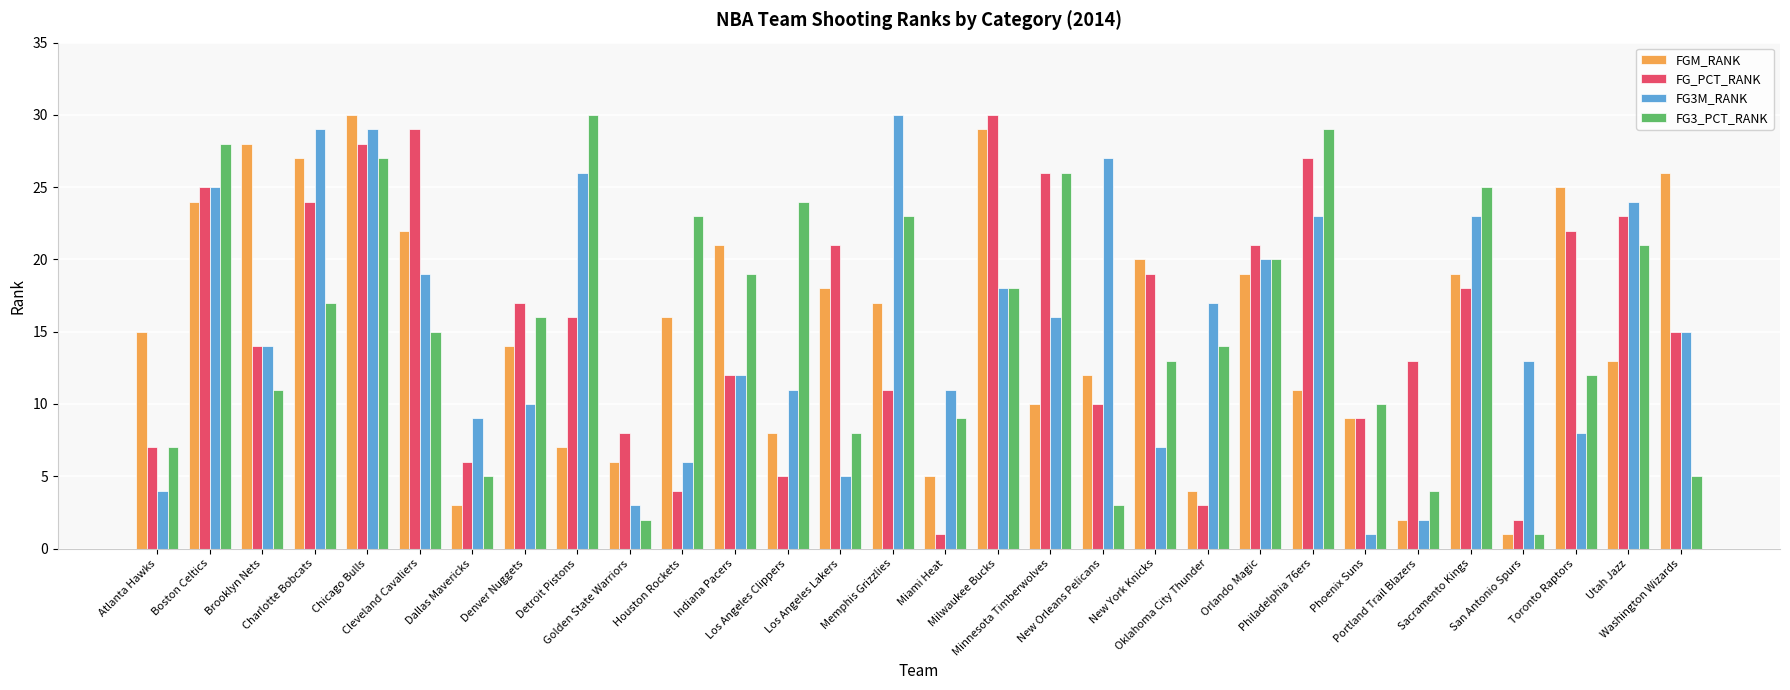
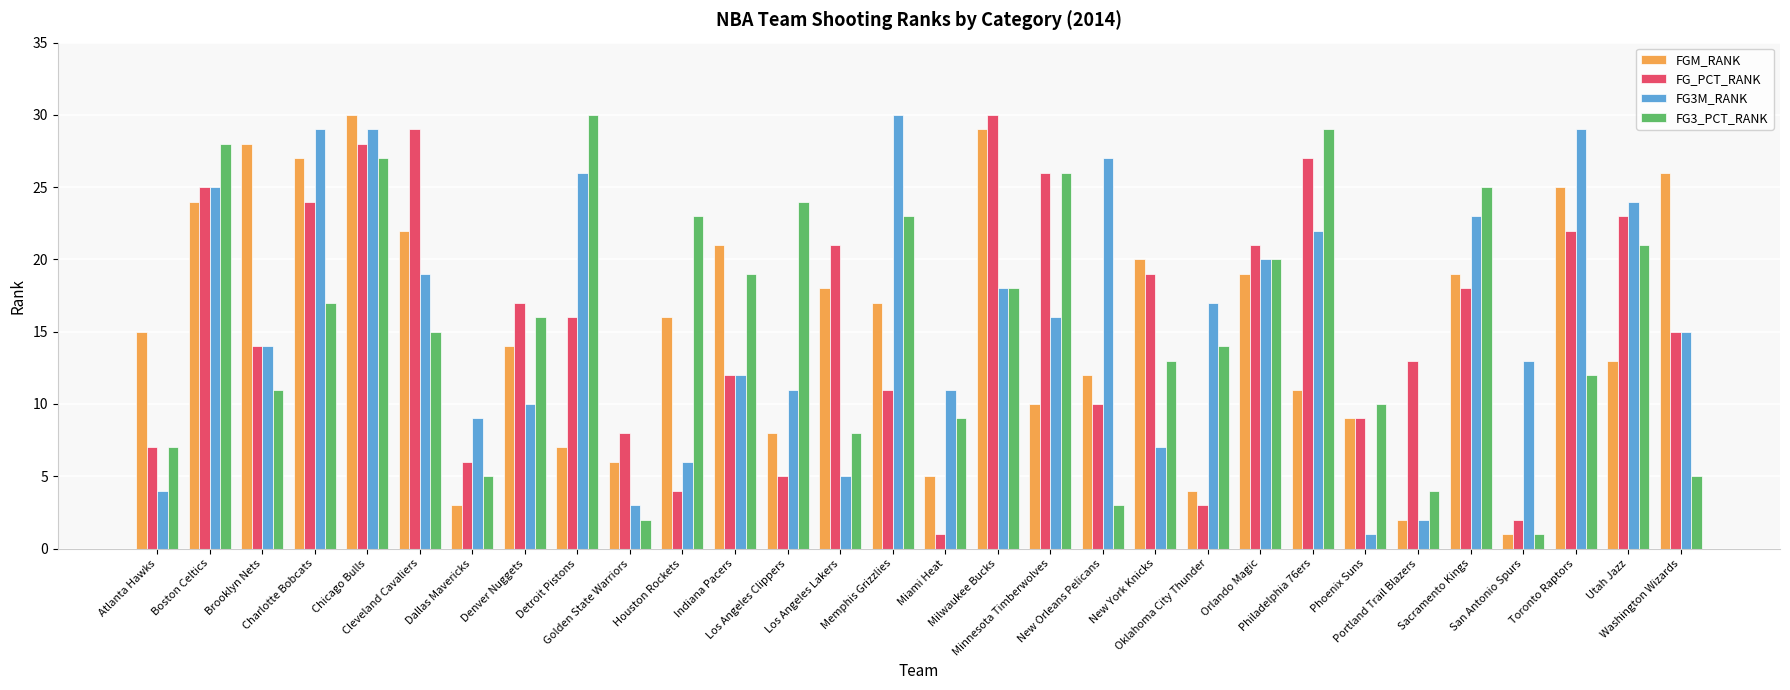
FG3M_RANK, Philadelphia 76ers: 23 -> 22
FG3M_RANK, Toronto Raptors: 8 -> 29
